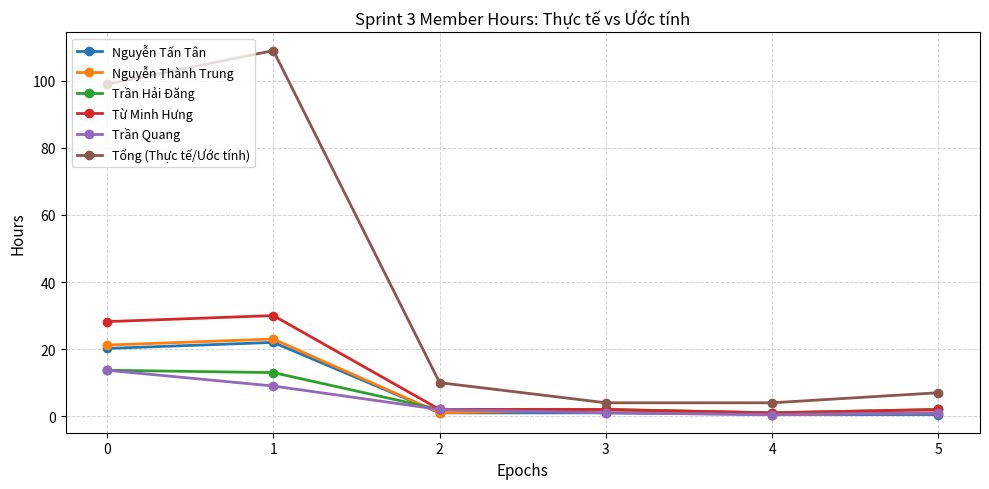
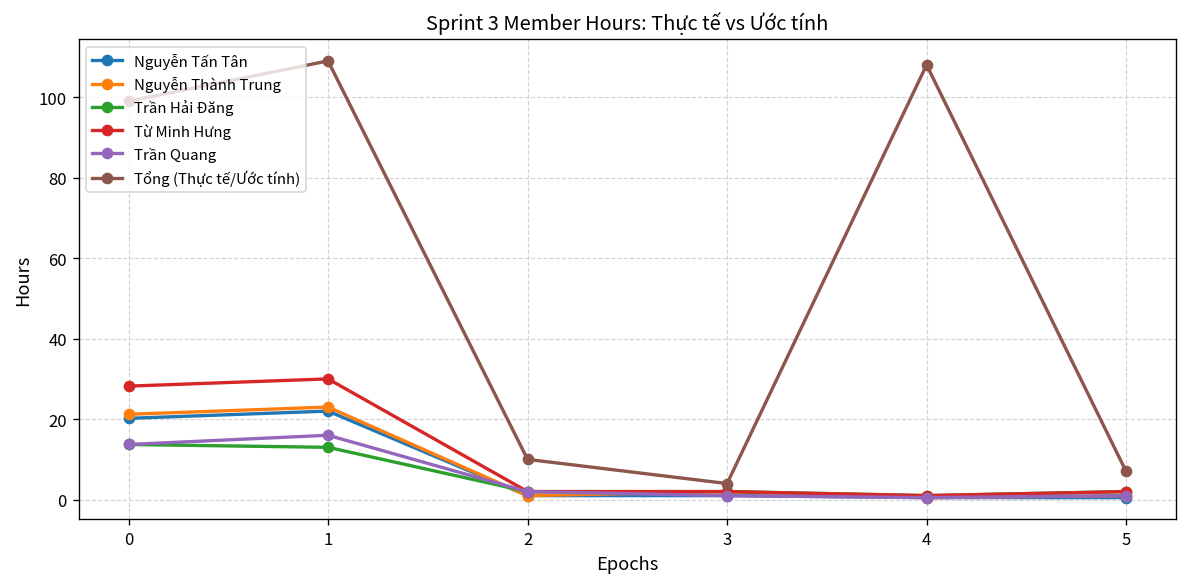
Trần Quang, 1: 9 -> 16
Tổng (Thực tế/Ước tính), 4: 4 -> 108
